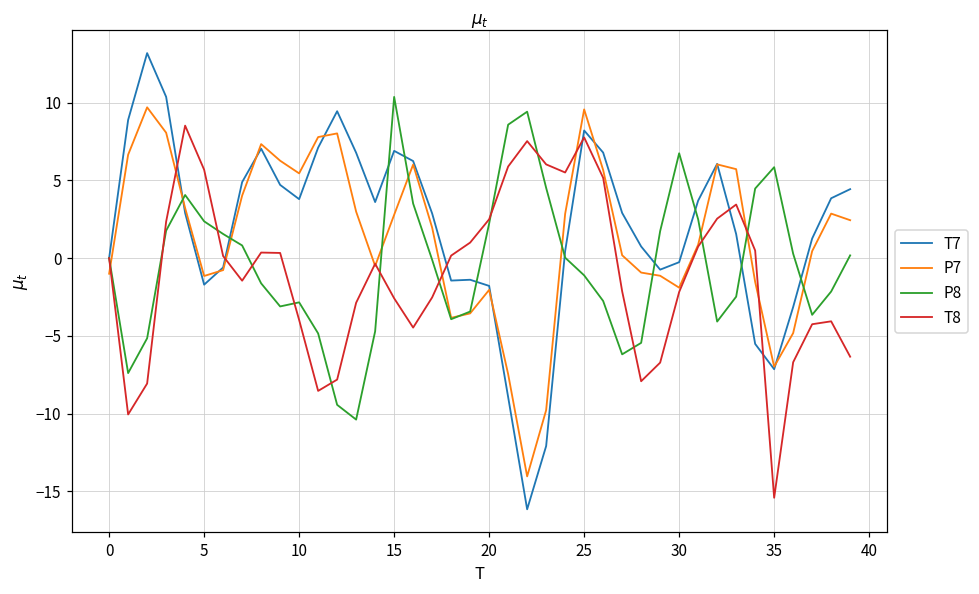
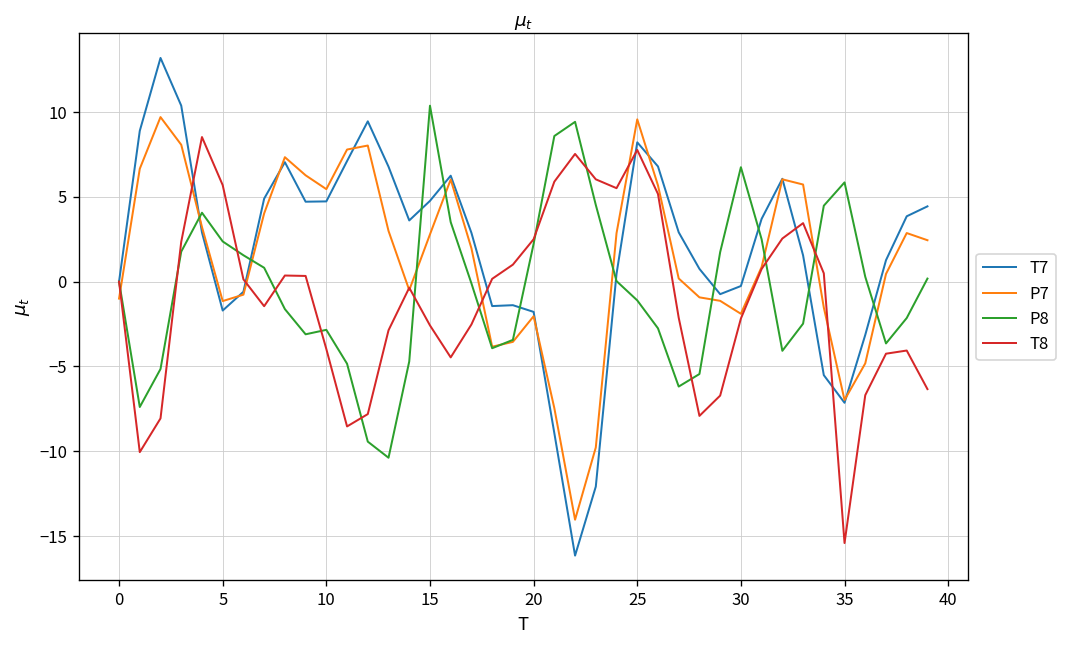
T7, 10: 3.8 -> 4.7
T7, 15: 6.9 -> 4.8
